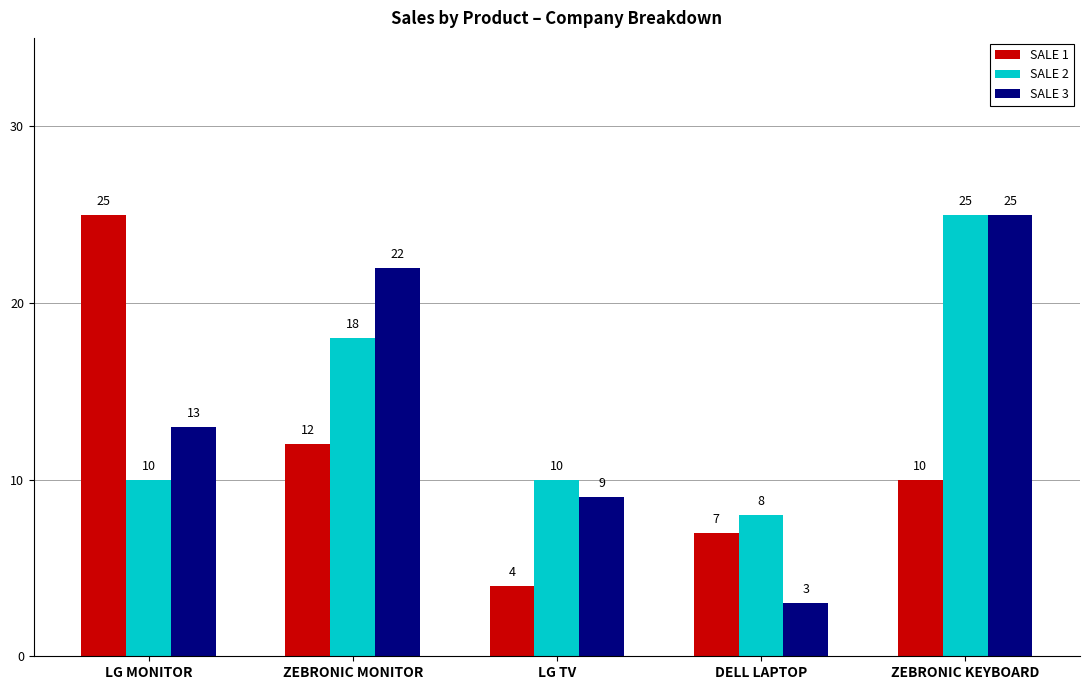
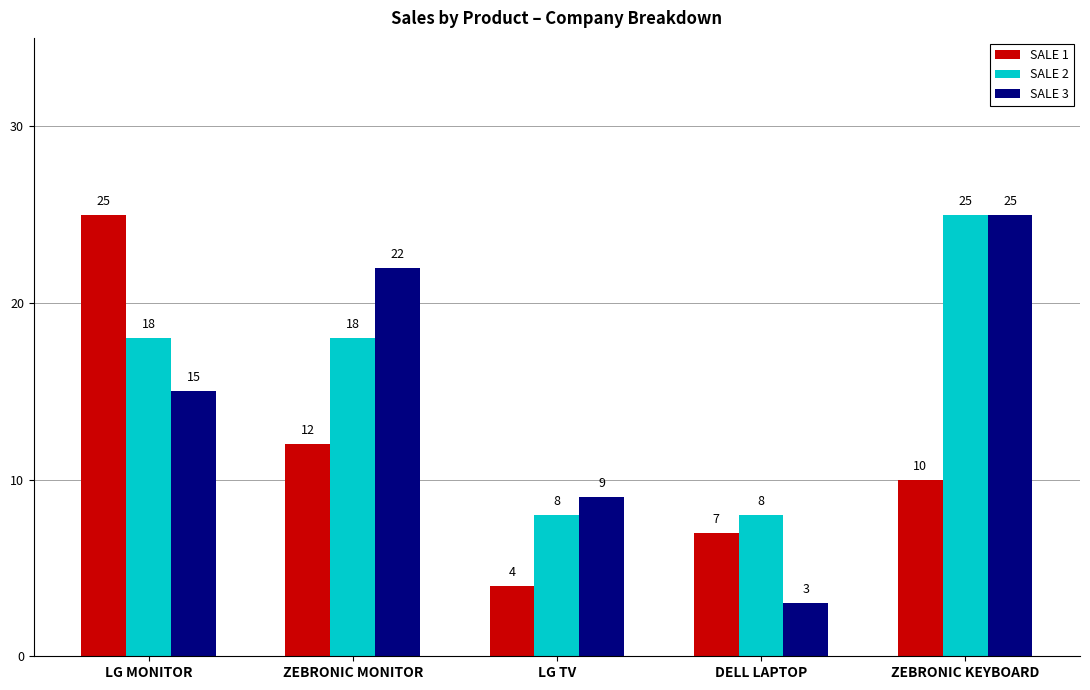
SALE 2, LG MONITOR: 10 -> 18
SALE 3, LG MONITOR: 13 -> 15
SALE 2, LG TV: 10 -> 8
